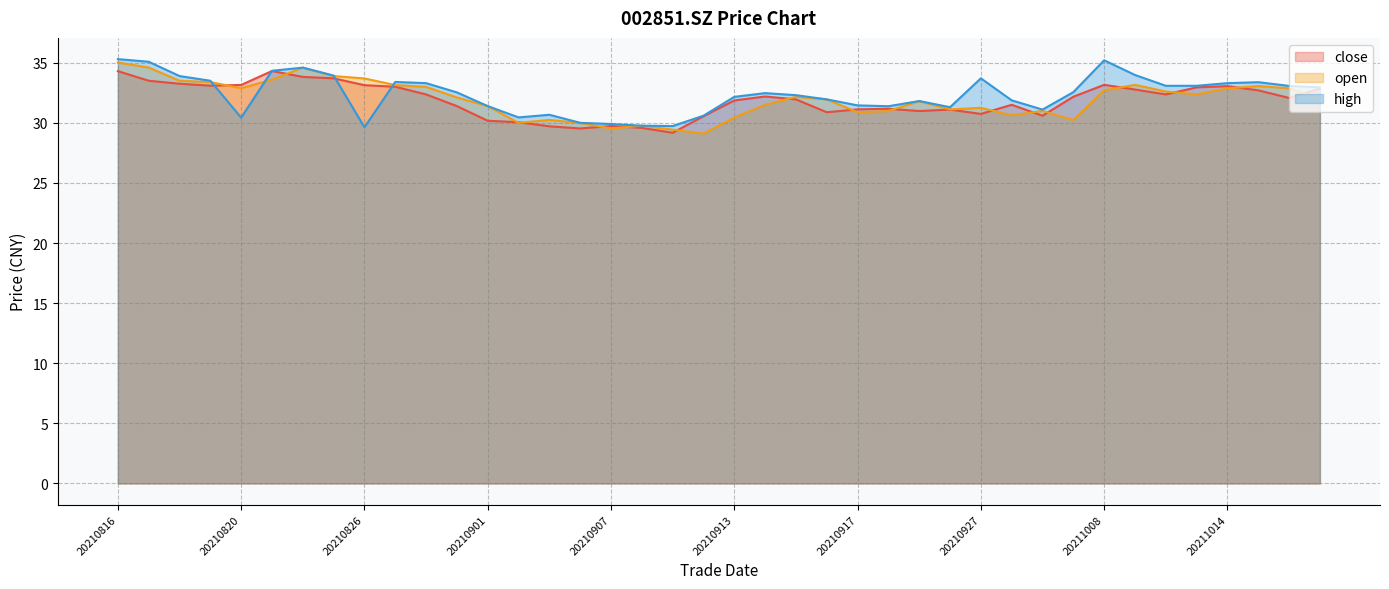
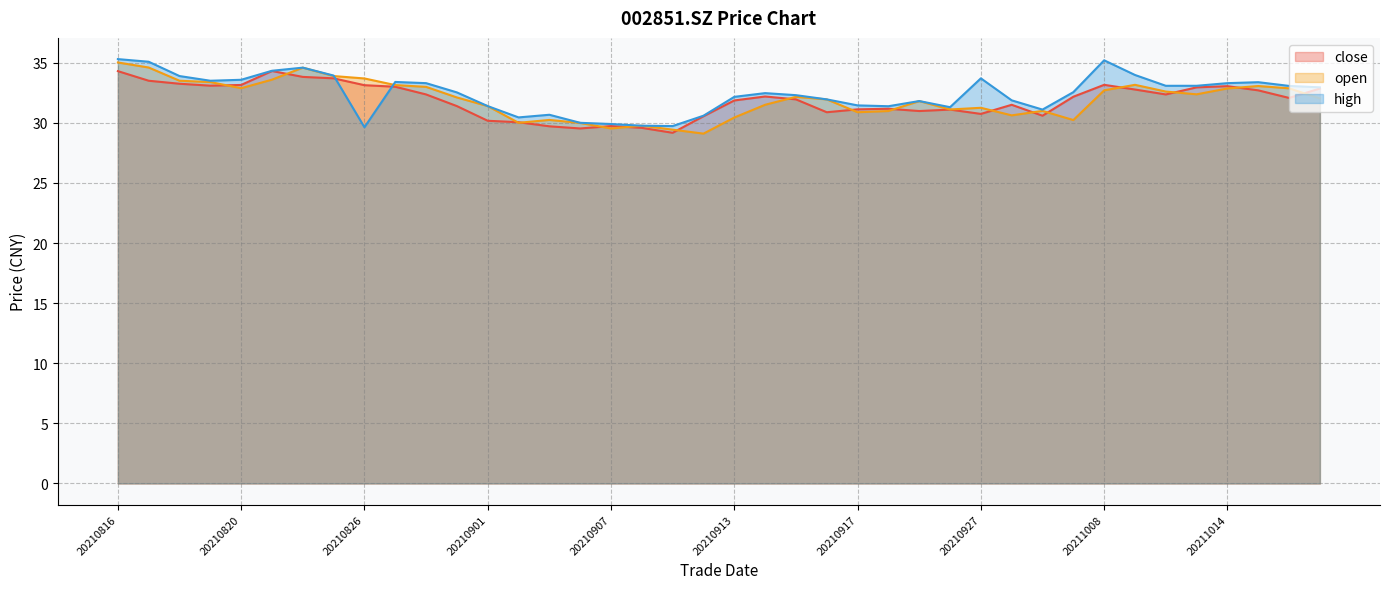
high, 20210820: 30.4 -> 33.6
